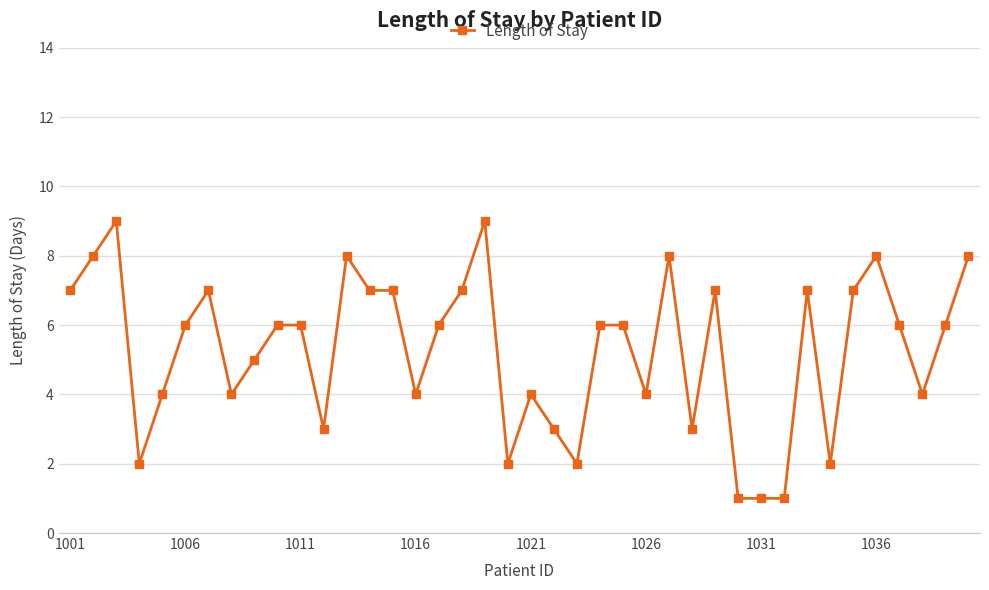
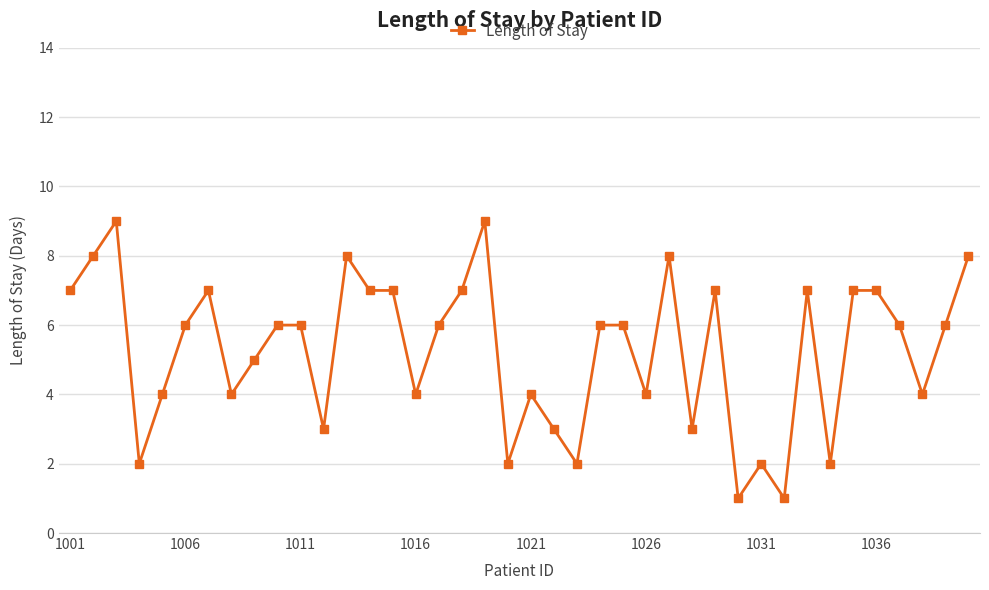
1031: 1 -> 2
1036: 8 -> 7
